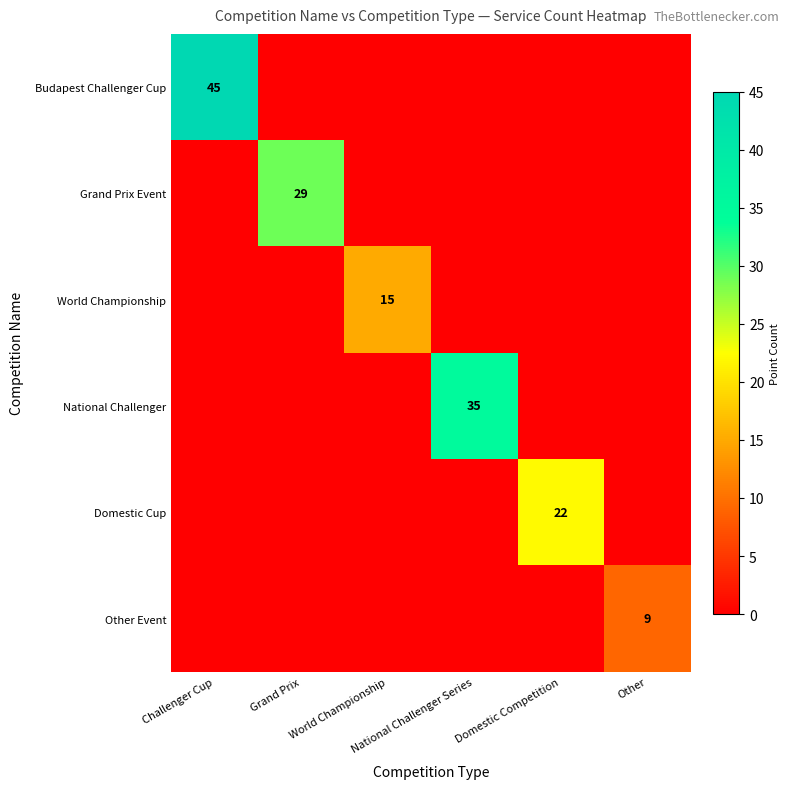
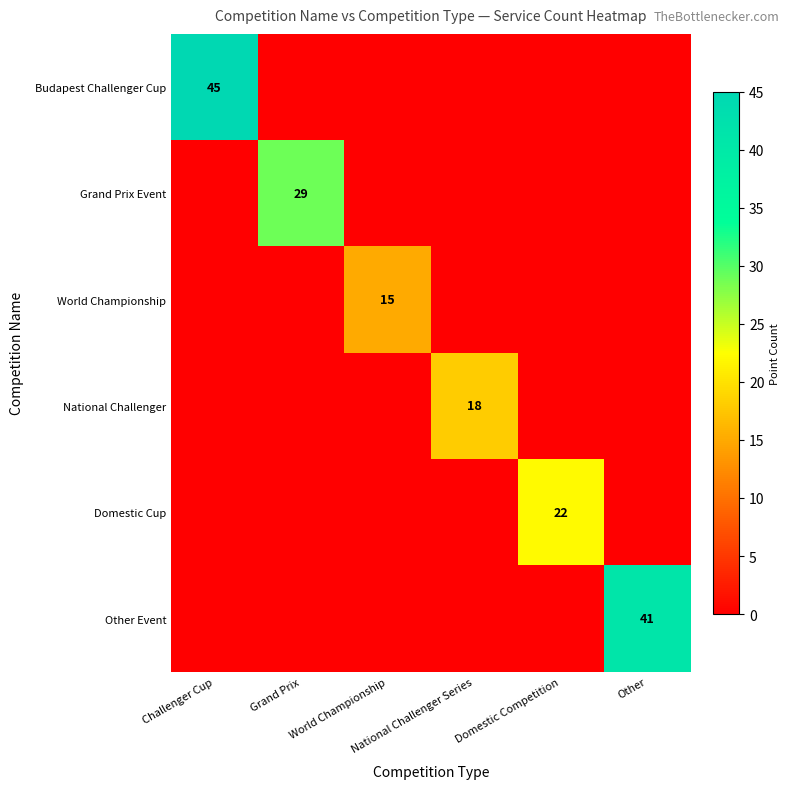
National Challenger, National Challenger Series: 35 -> 18
Other Event, Other: 9 -> 41
